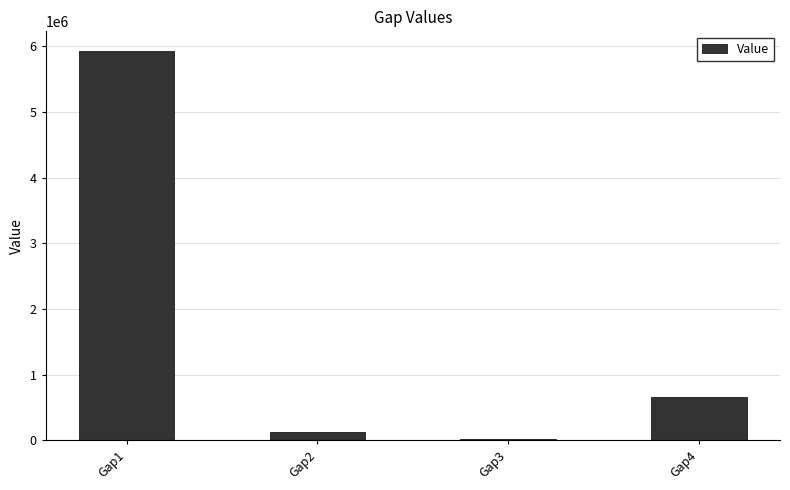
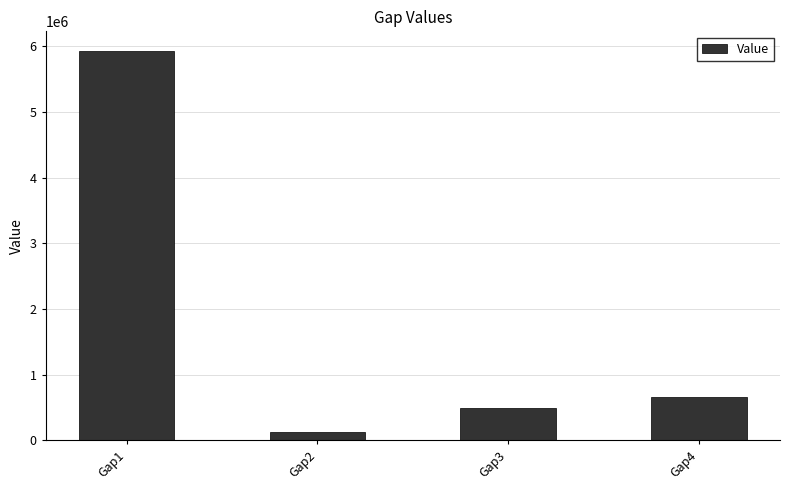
Gap3: 0 -> 500000
